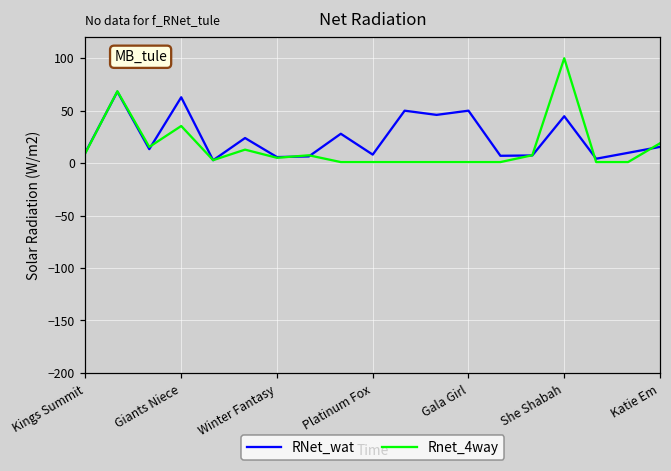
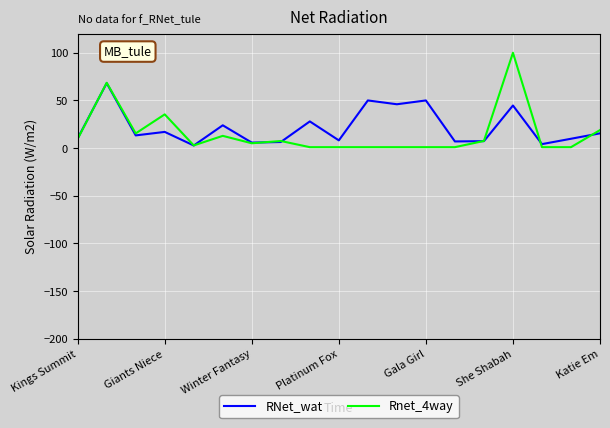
RNet_wat, Giants Niece: 60 -> 20
